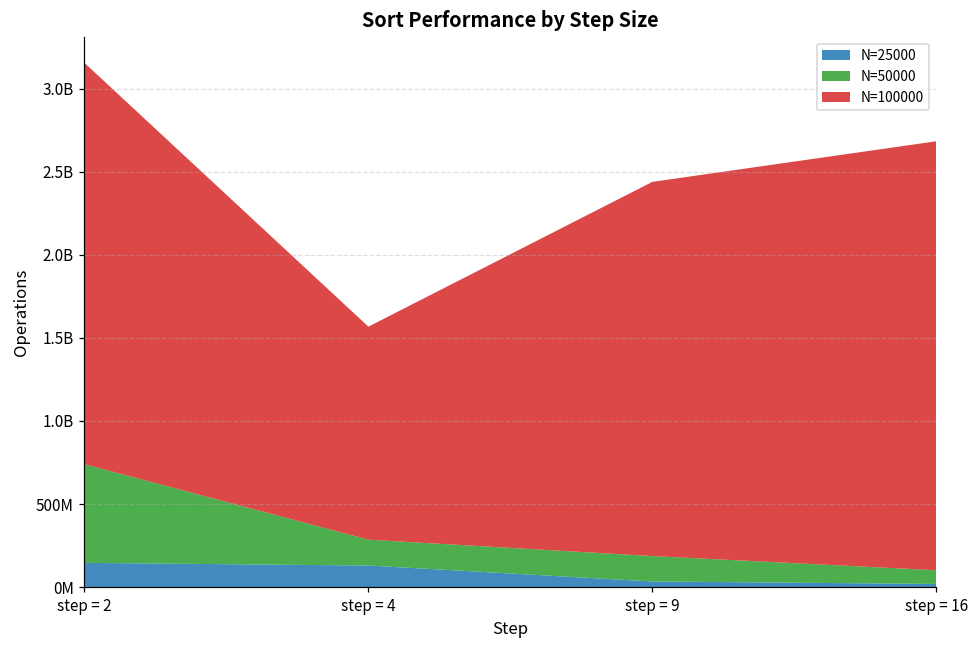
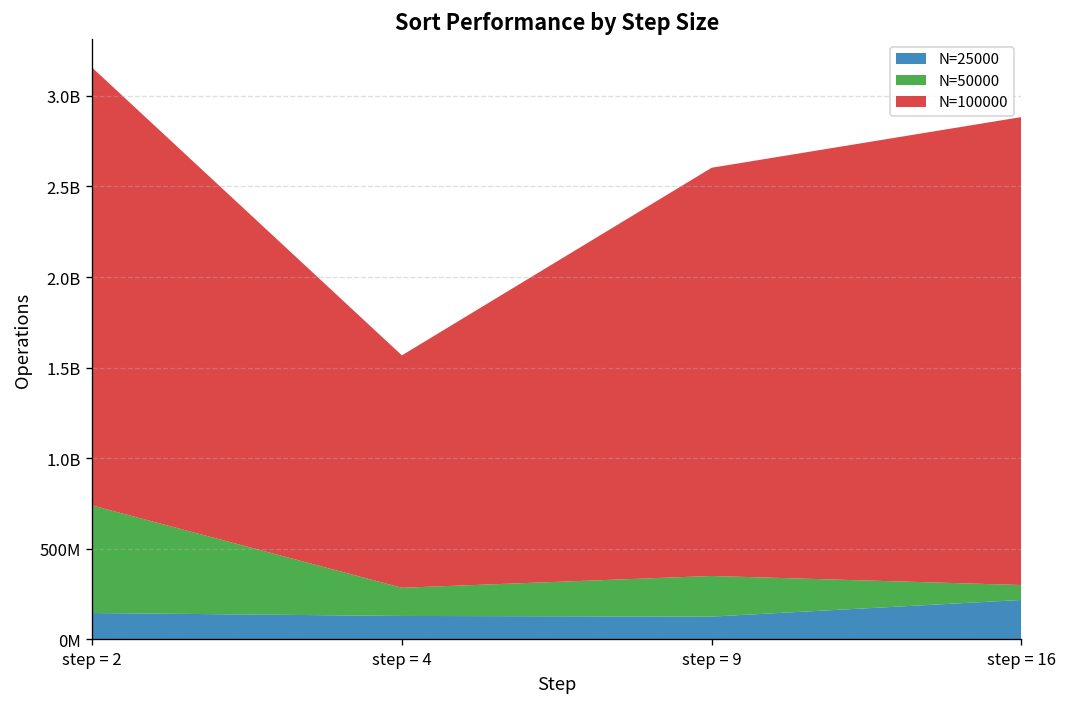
N=25000, step = 9: 30000000 -> 130000000
N=50000, step = 9: 150000000 -> 220000000
N=25000, step = 16: 20000000 -> 220000000
